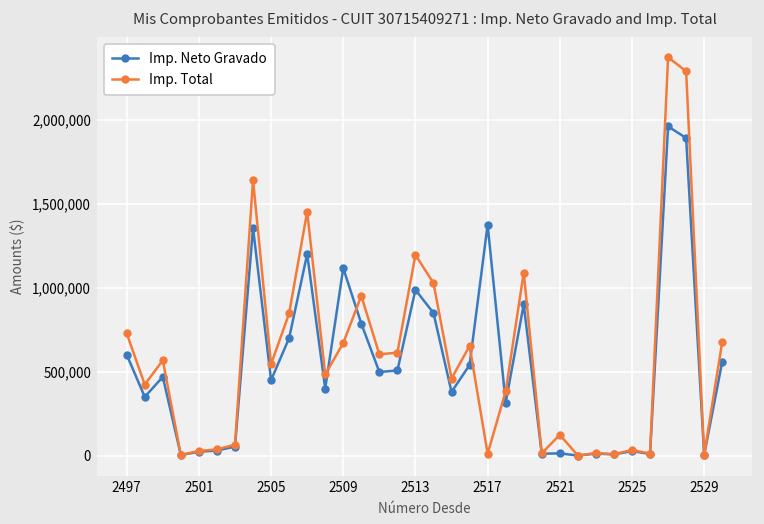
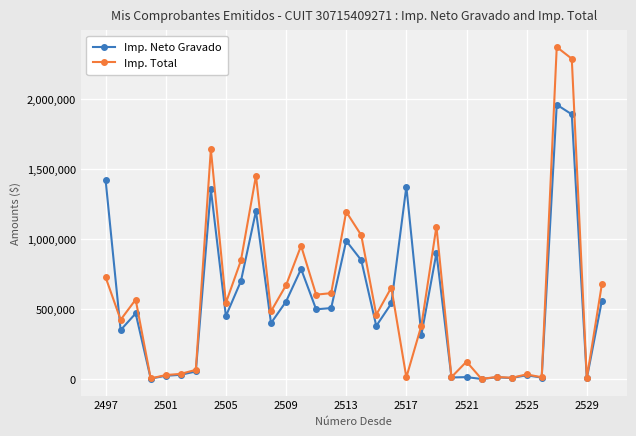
Imp. Neto Gravado, 2497: 600,000 -> 1,420,000
Imp. Neto Gravado, 2509: 1,120,000 -> 550,000
